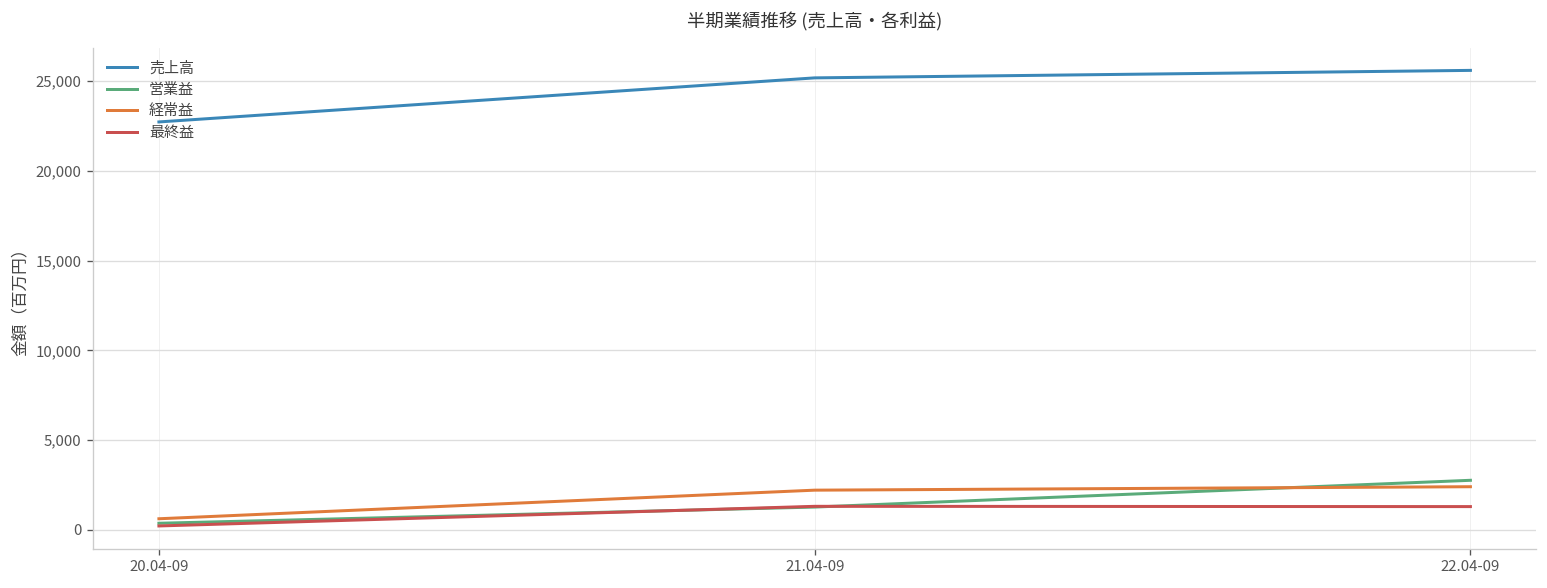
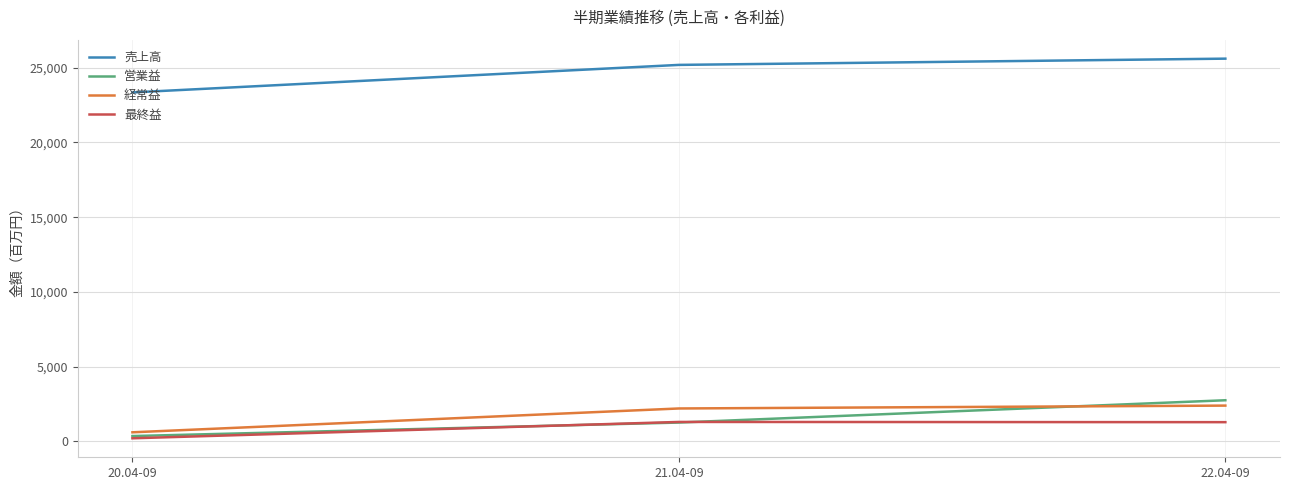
売上高, 20.04-09: 22,700 -> 23,300
